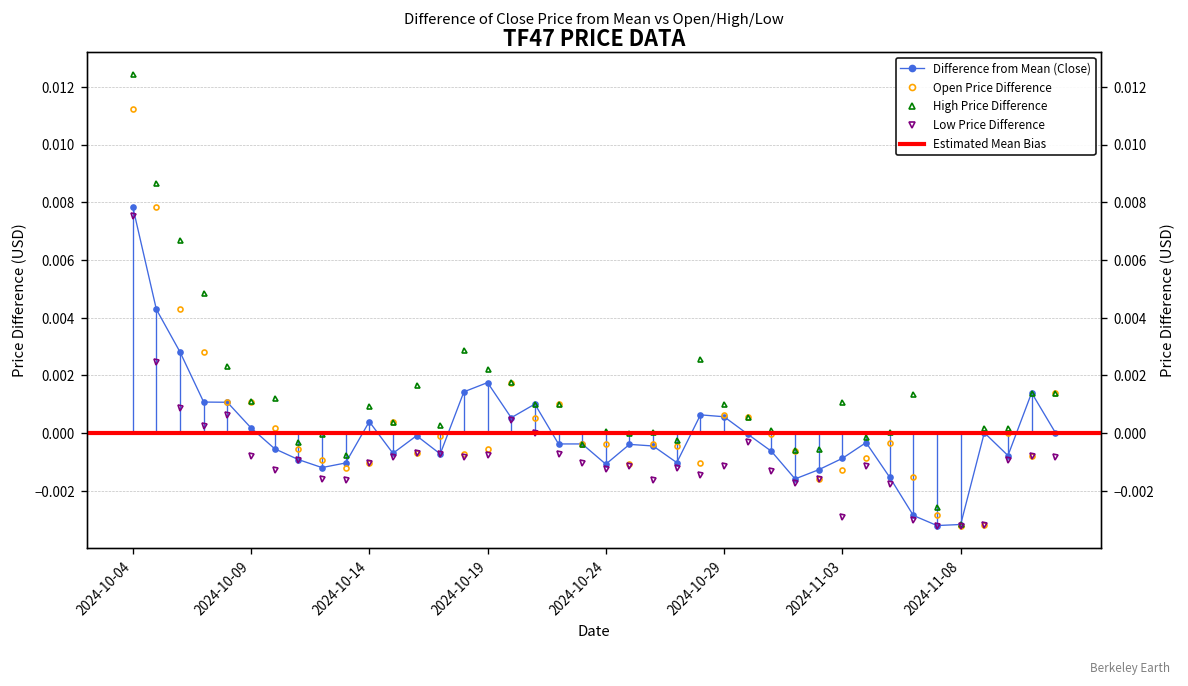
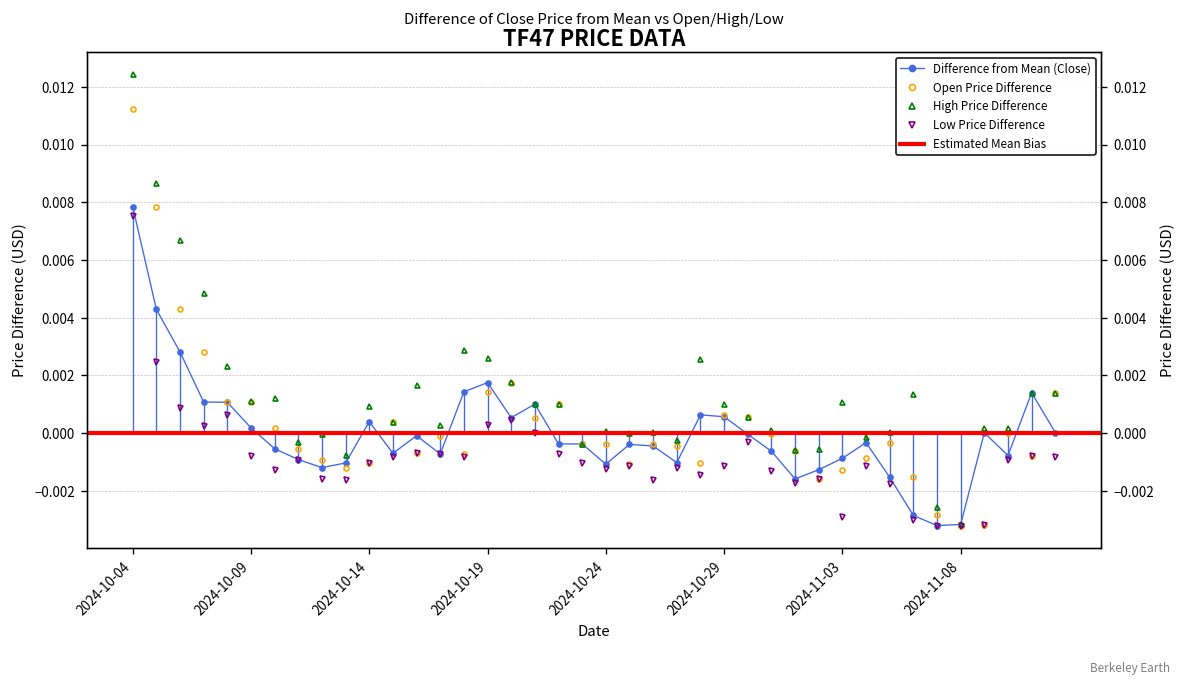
Open Price Difference, 2024-10-19: -0.0006 -> 0.0014
High Price Difference, 2024-10-19: 0.0022 -> 0.0026
Low Price Difference, 2024-10-19: -0.0008 -> 0.0003
